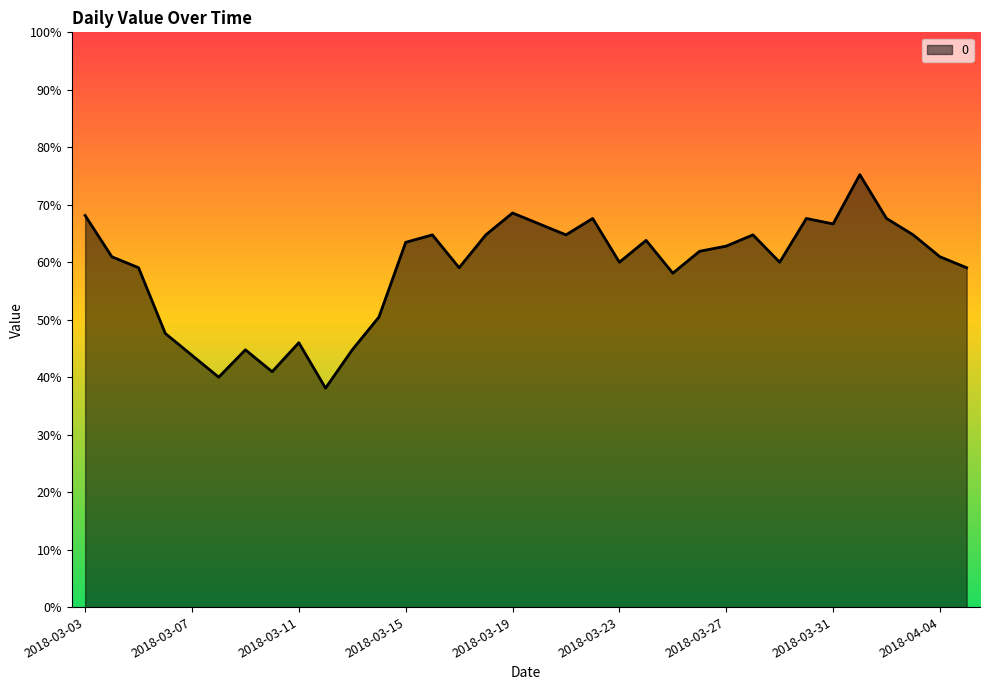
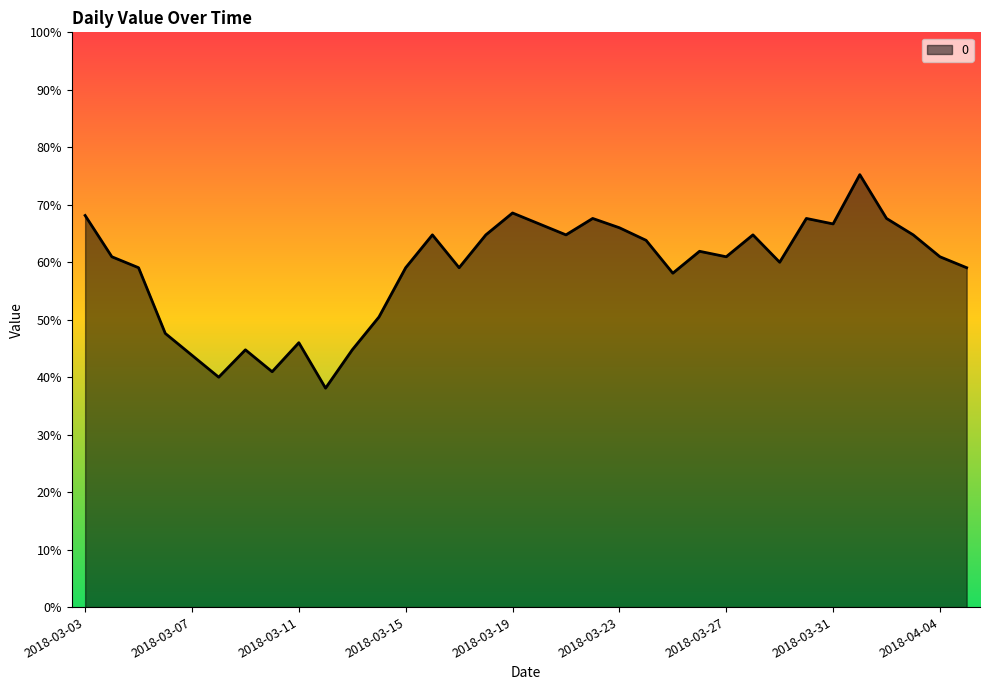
2018-03-15: 63% -> 59%
2018-03-23: 60% -> 66%
2018-03-27: 63% -> 61%
